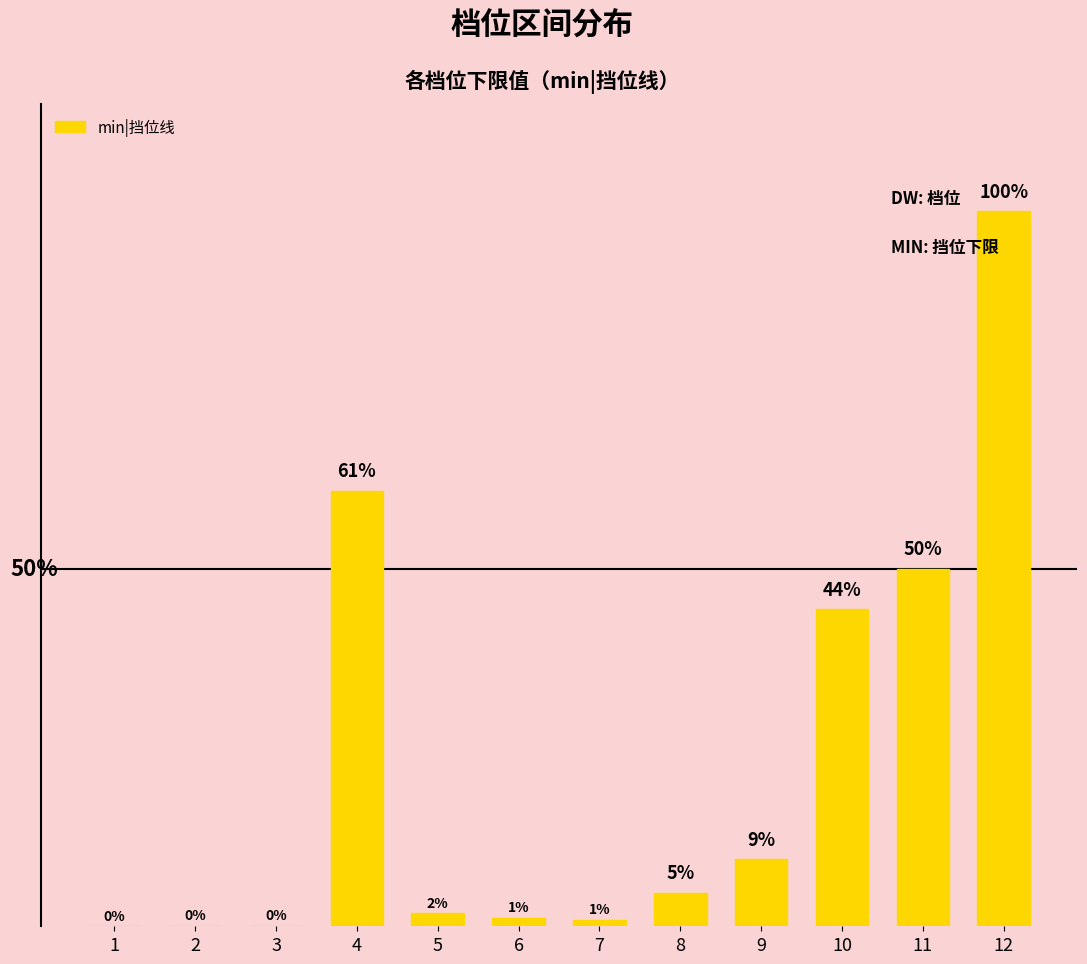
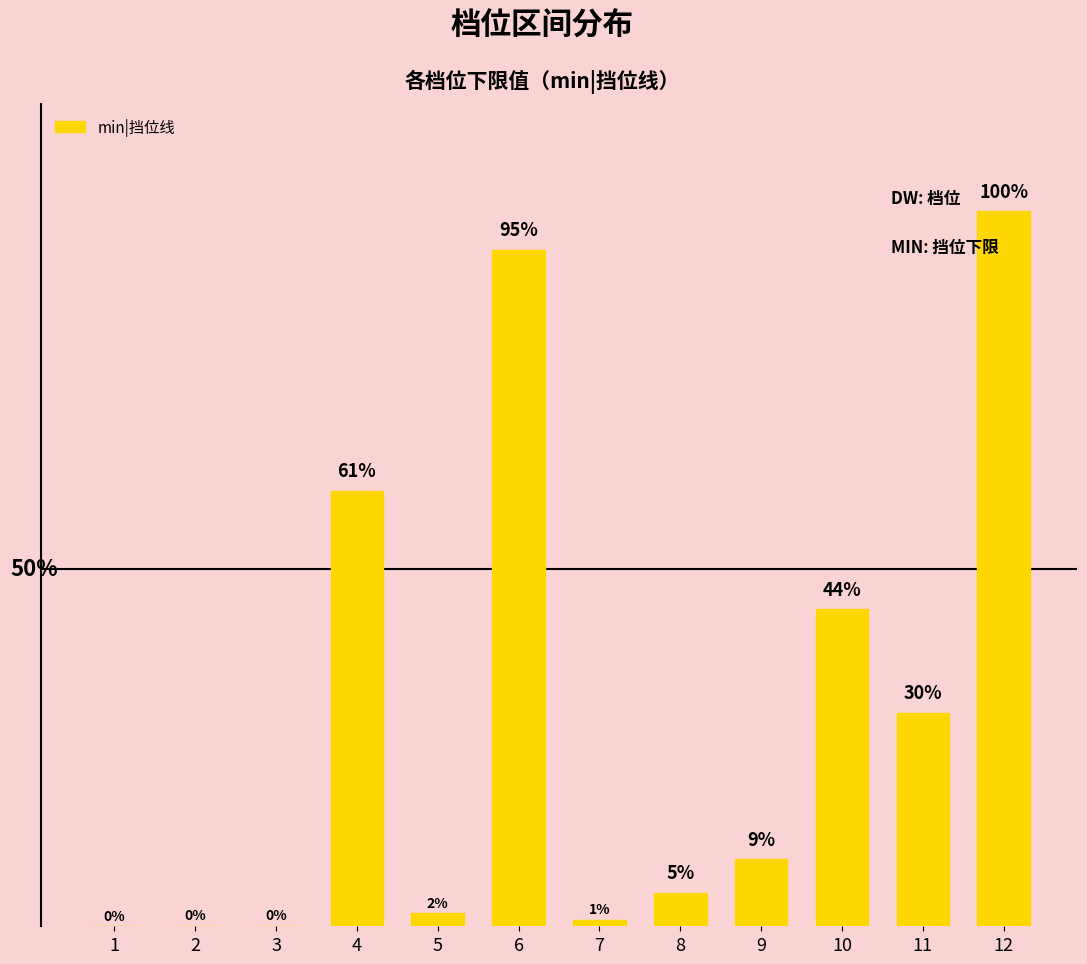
6: 1% -> 95%
11: 50% -> 30%
